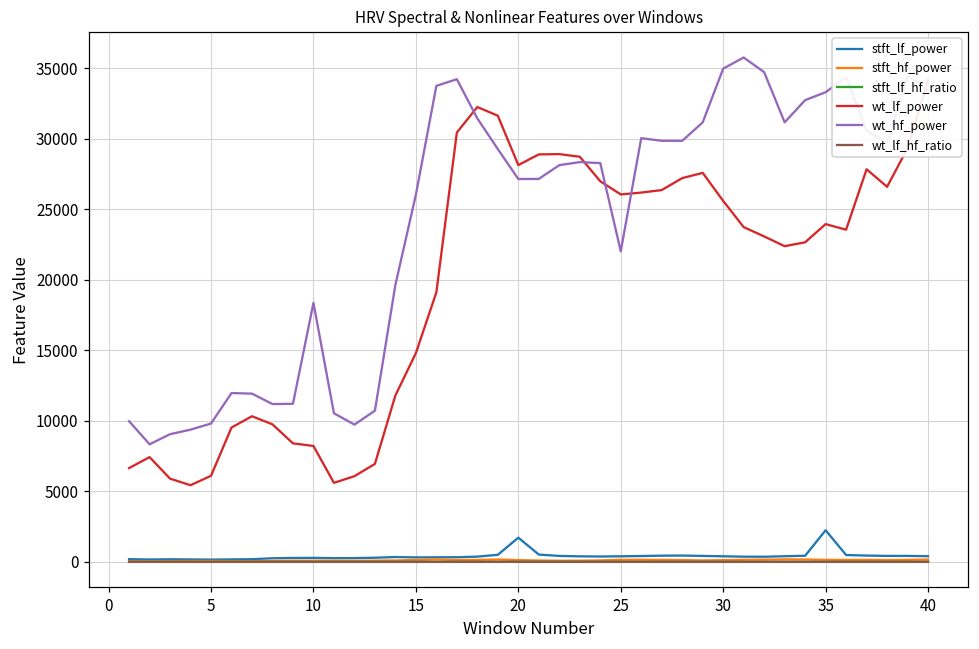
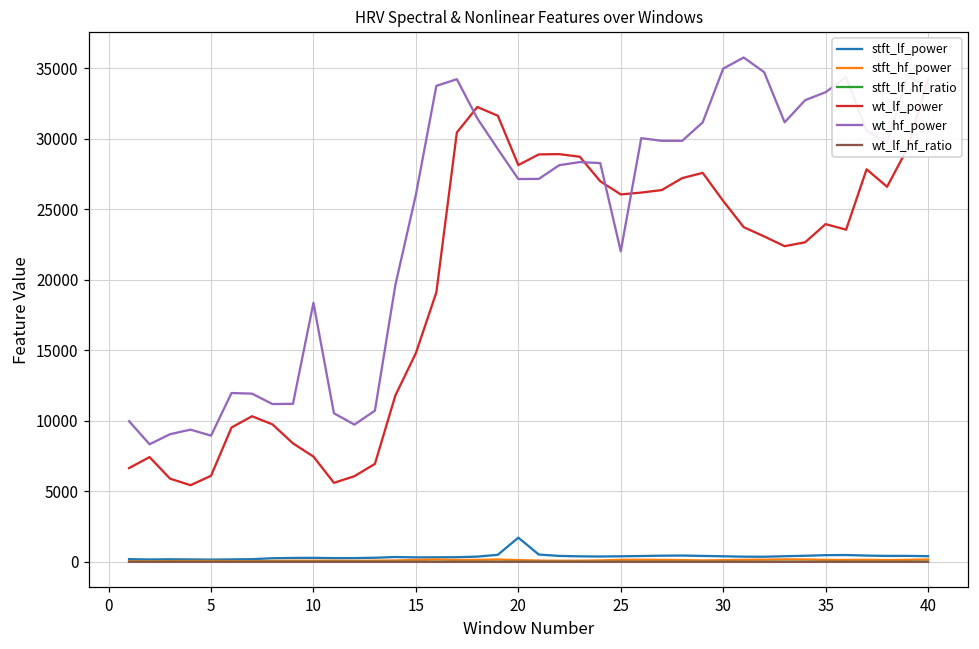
wt_hf_power, 5: 9800 -> 8900
wt_lf_power, 10: 8200 -> 7500
stft_lf_power, 35: 2200 -> 500
